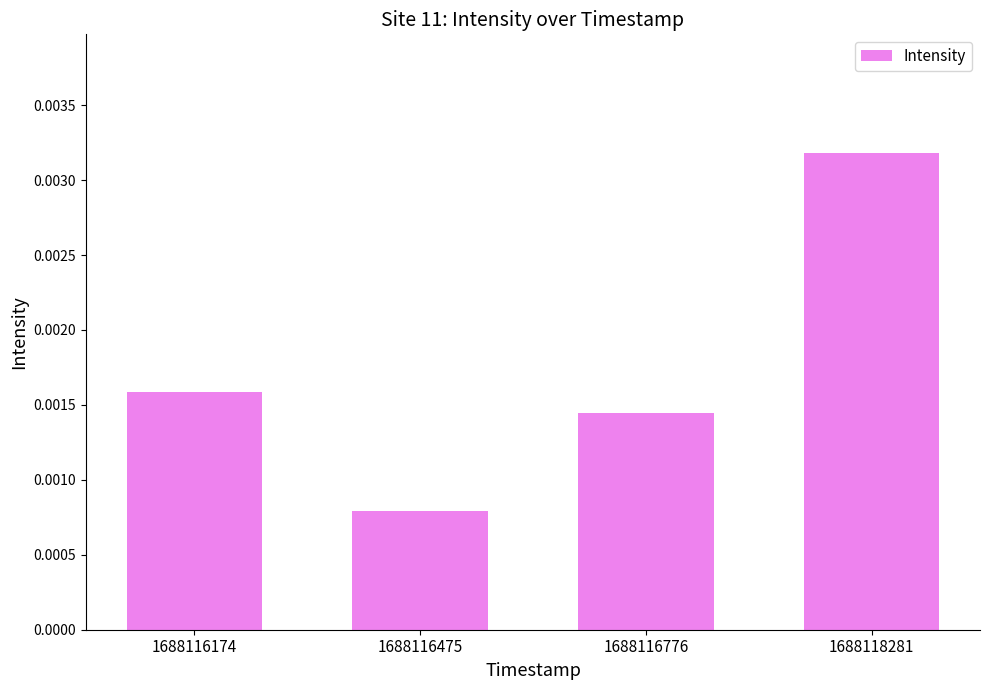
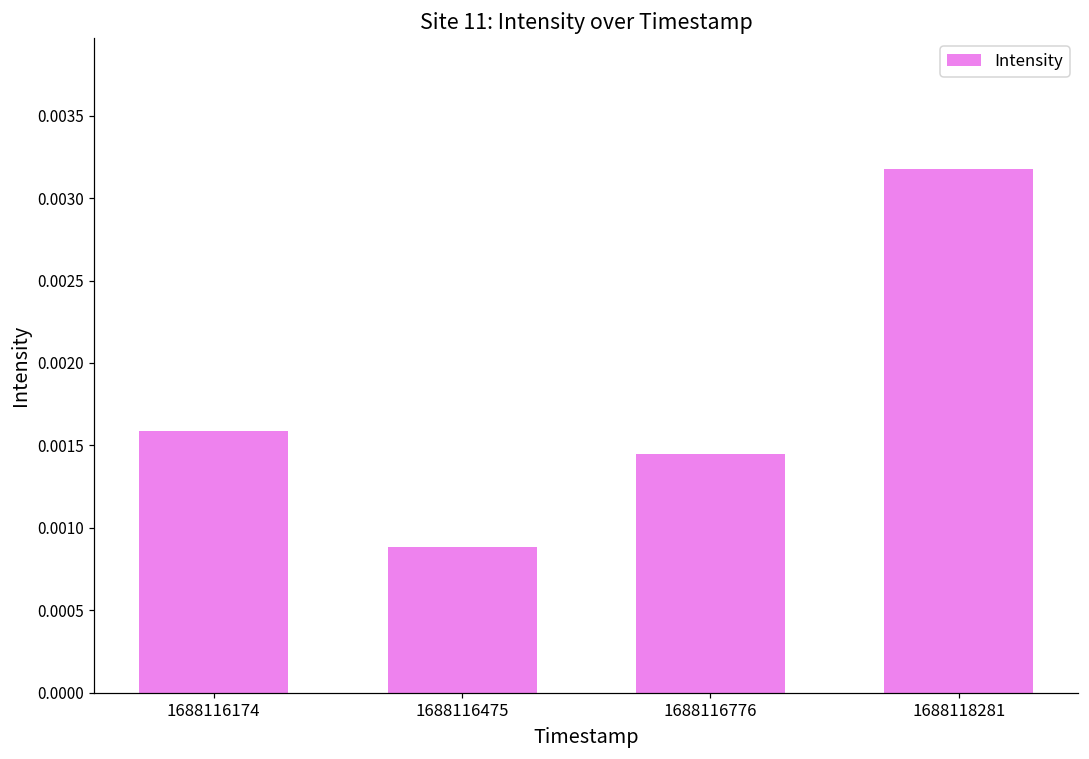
1688116475: 0.00079 -> 0.00088
